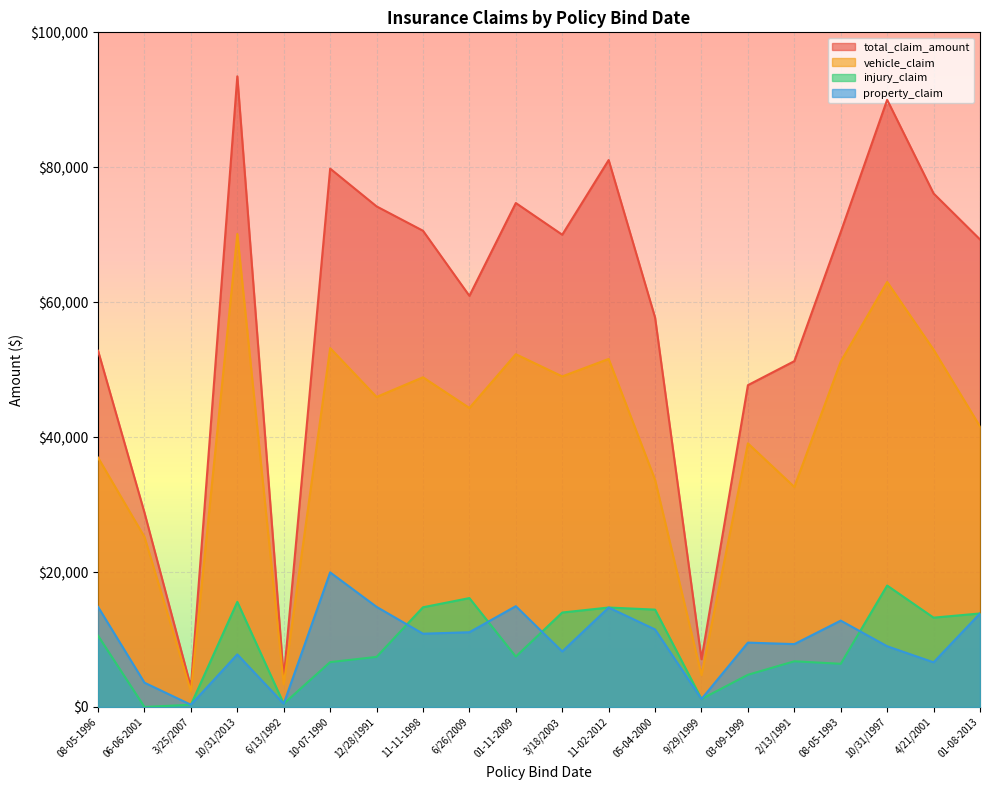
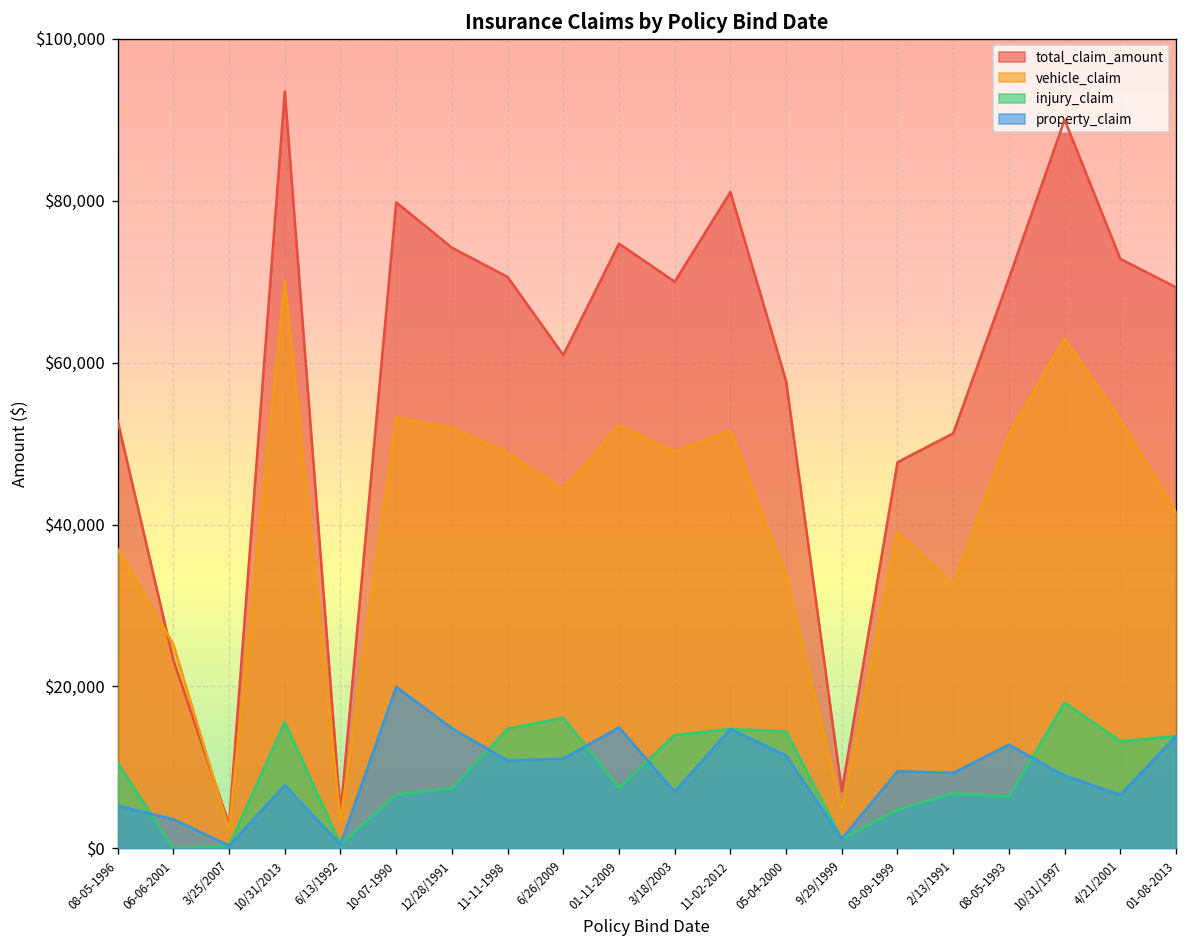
property_claim, 08-05-1996: $15,000 -> $5,000
total_claim_amount, 06-06-2001: $29,000 -> $23,000
vehicle_claim, 12/28/1991: $46,000 -> $52,000
property_claim, 3/18/2003: $8,000 -> $7,000
total_claim_amount, 4/21/2001: $76,000 -> $73,000
